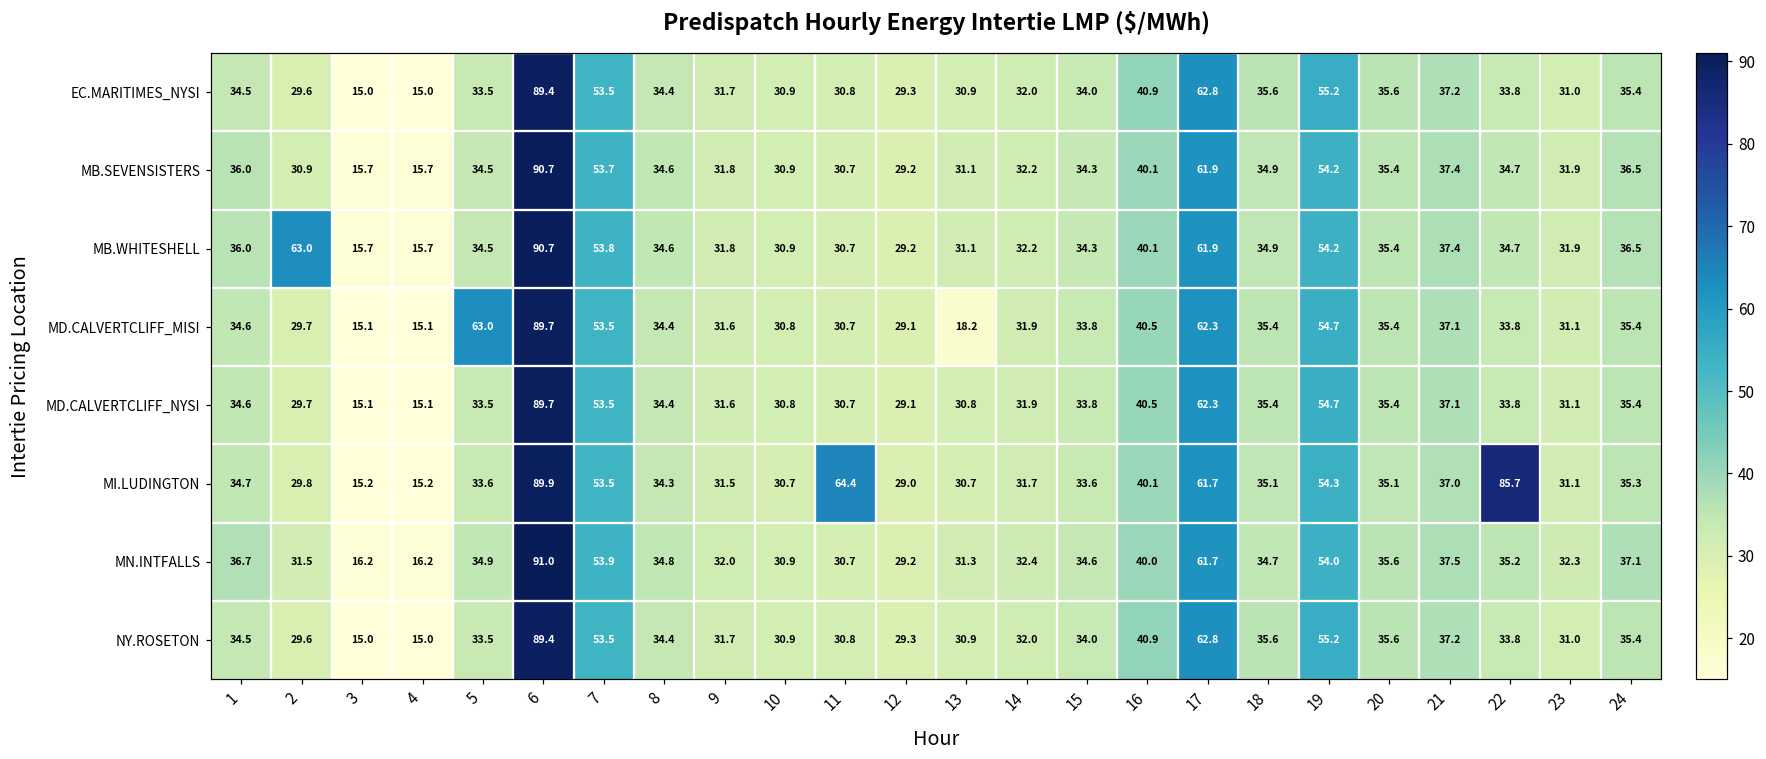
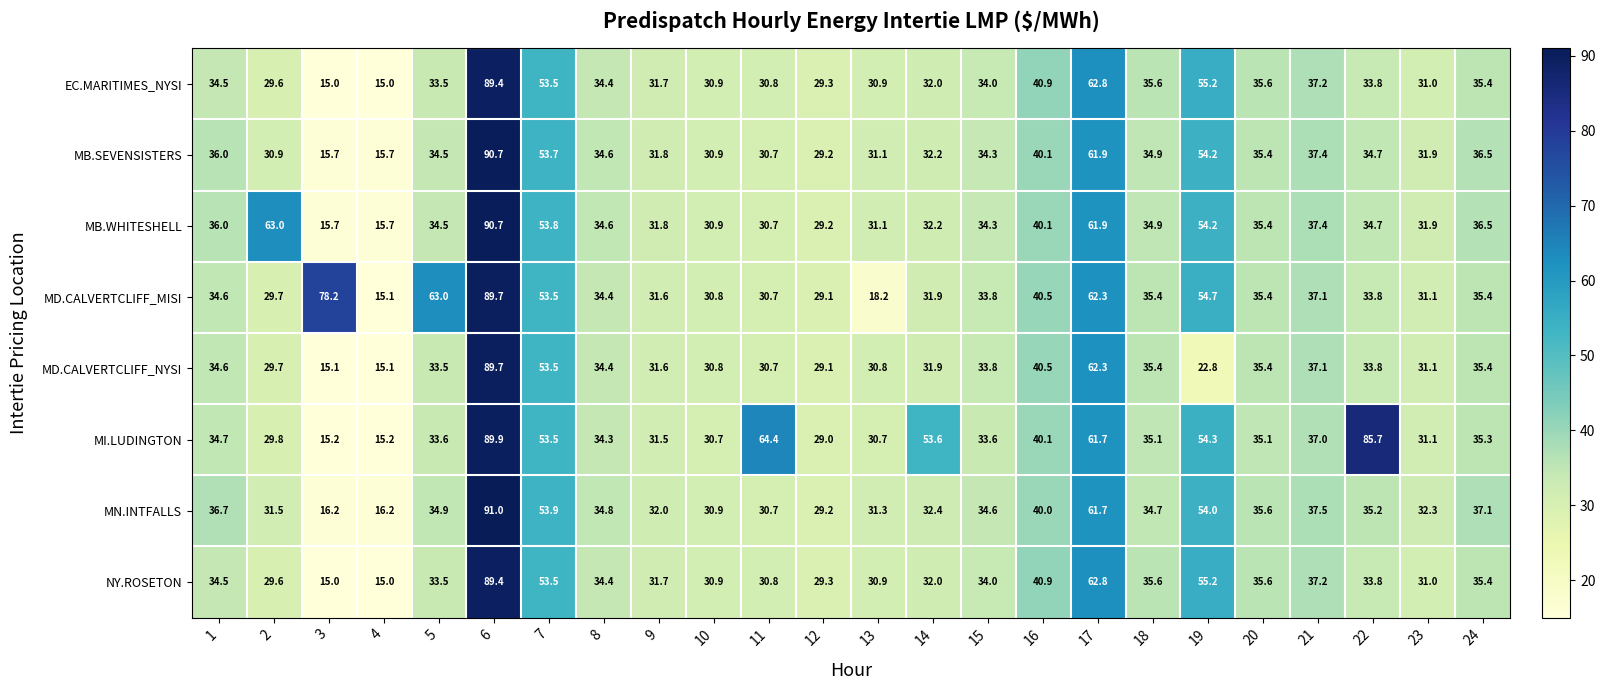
MD.CALVERTCLIFF_MISI, 3: 15.1 -> 78.2
MD.CALVERTCLIFF_NYSI, 19: 54.7 -> 22.8
MI.LUDINGTON, 14: 31.7 -> 53.6
